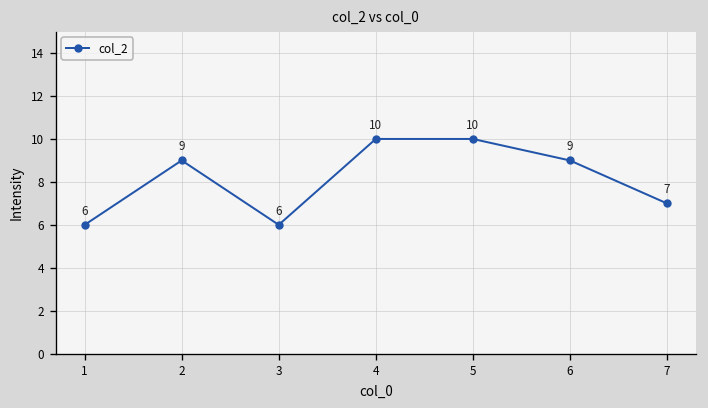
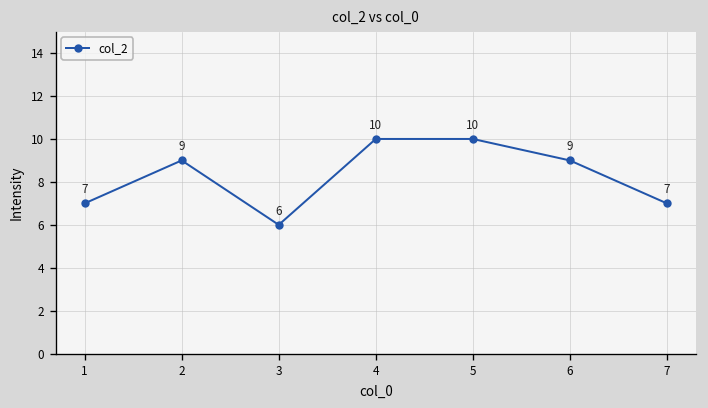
1: 6 -> 7
